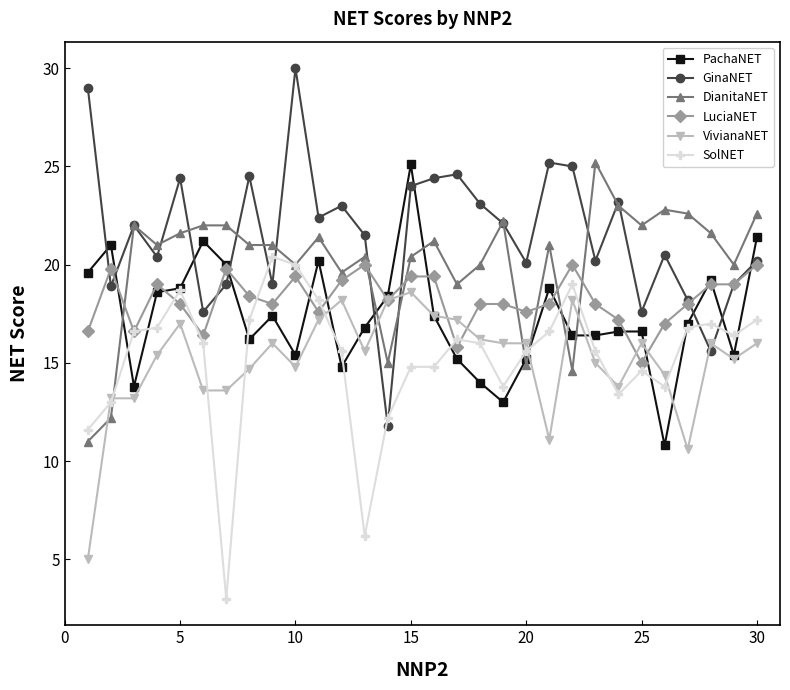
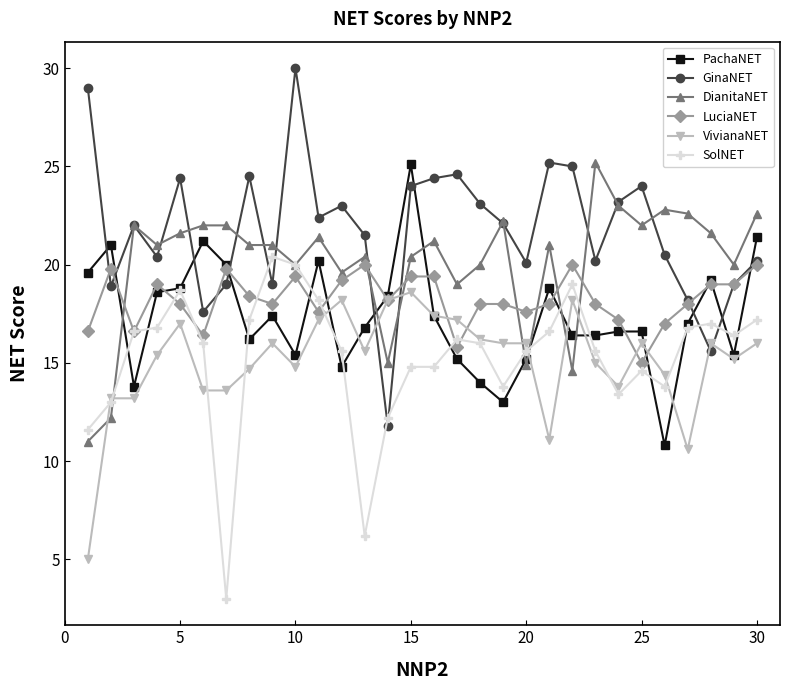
GinaNET, 25: 17.6 -> 24.0
